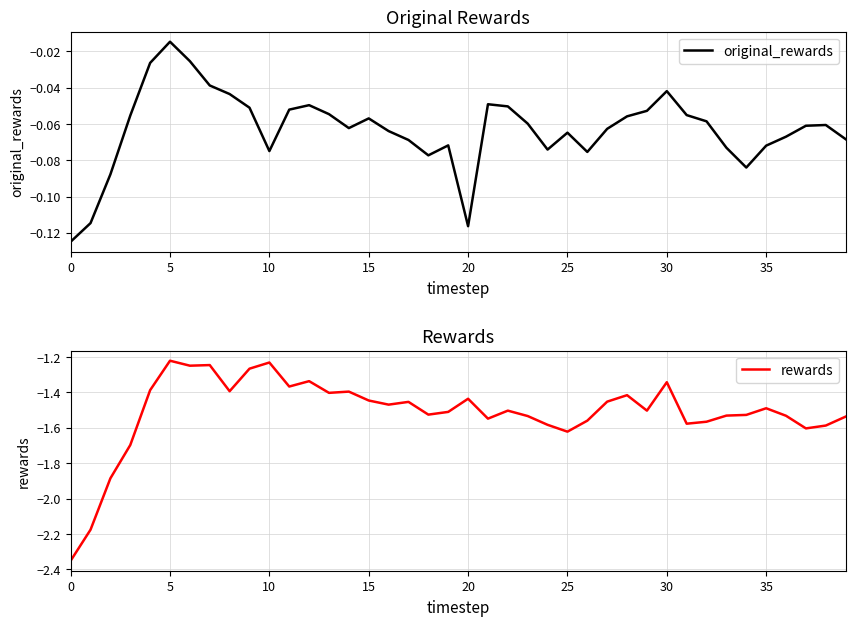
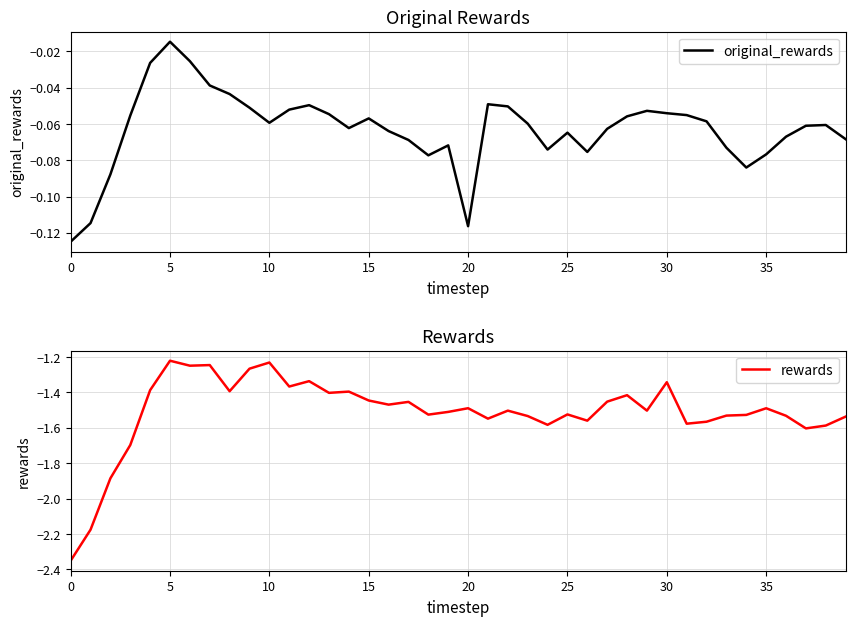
Original Rewards, 10: -0.075 -> -0.059
Original Rewards, 30: -0.042 -> -0.054
Original Rewards, 35: -0.072 -> -0.077
Rewards, 20: -1.44 -> -1.49
Rewards, 25: -1.62 -> -1.52
